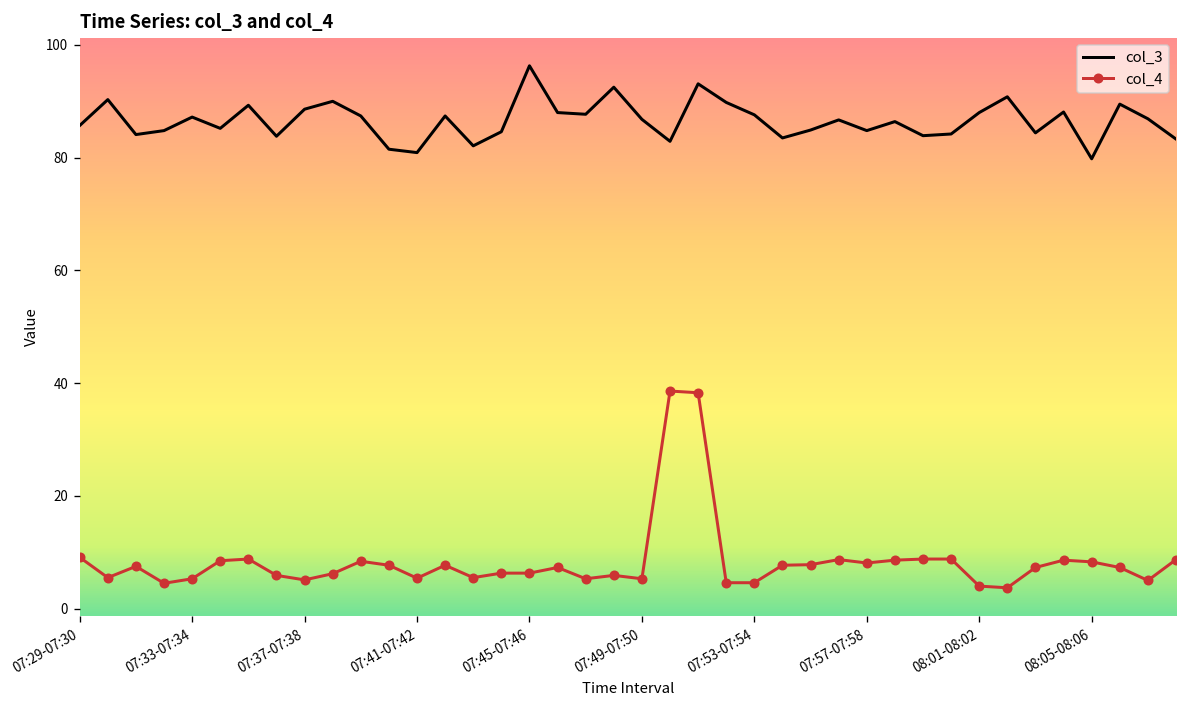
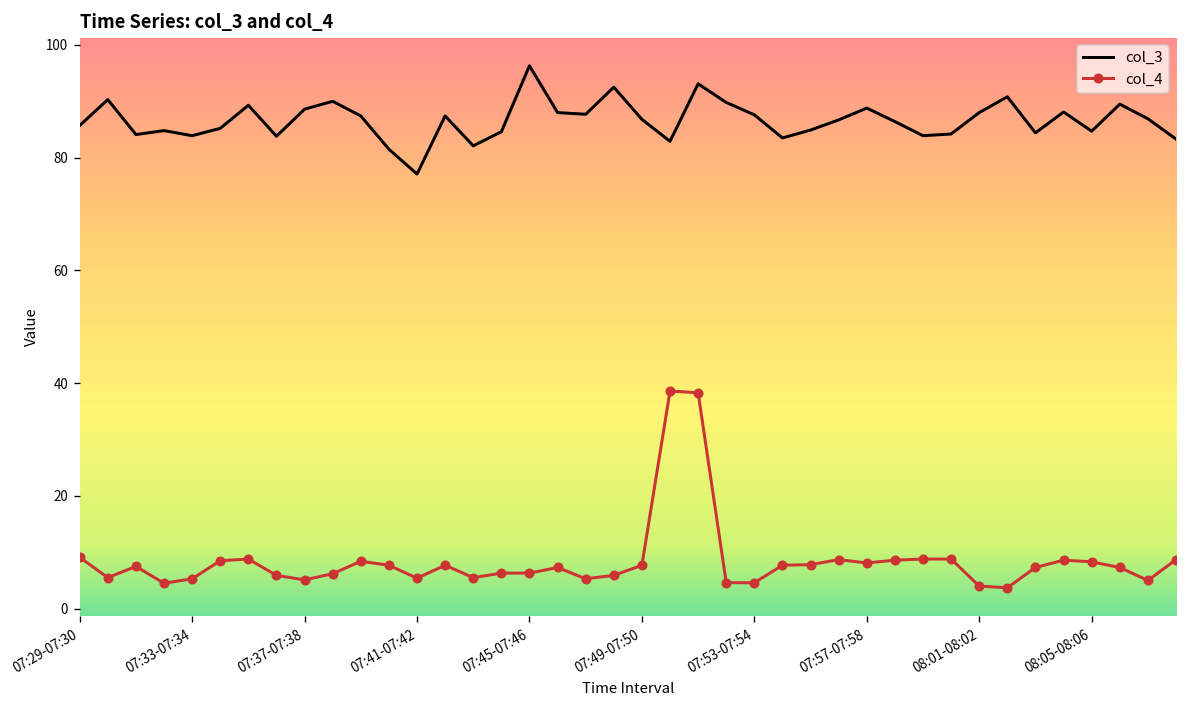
col_3, 07:33-07:34: 87 -> 84
col_3, 07:41-07:42: 81 -> 77
col_4, 07:49-07:50: 5 -> 8
col_3, 07:57-07:58: 85 -> 89
col_3, 08:05-08:06: 80 -> 85
